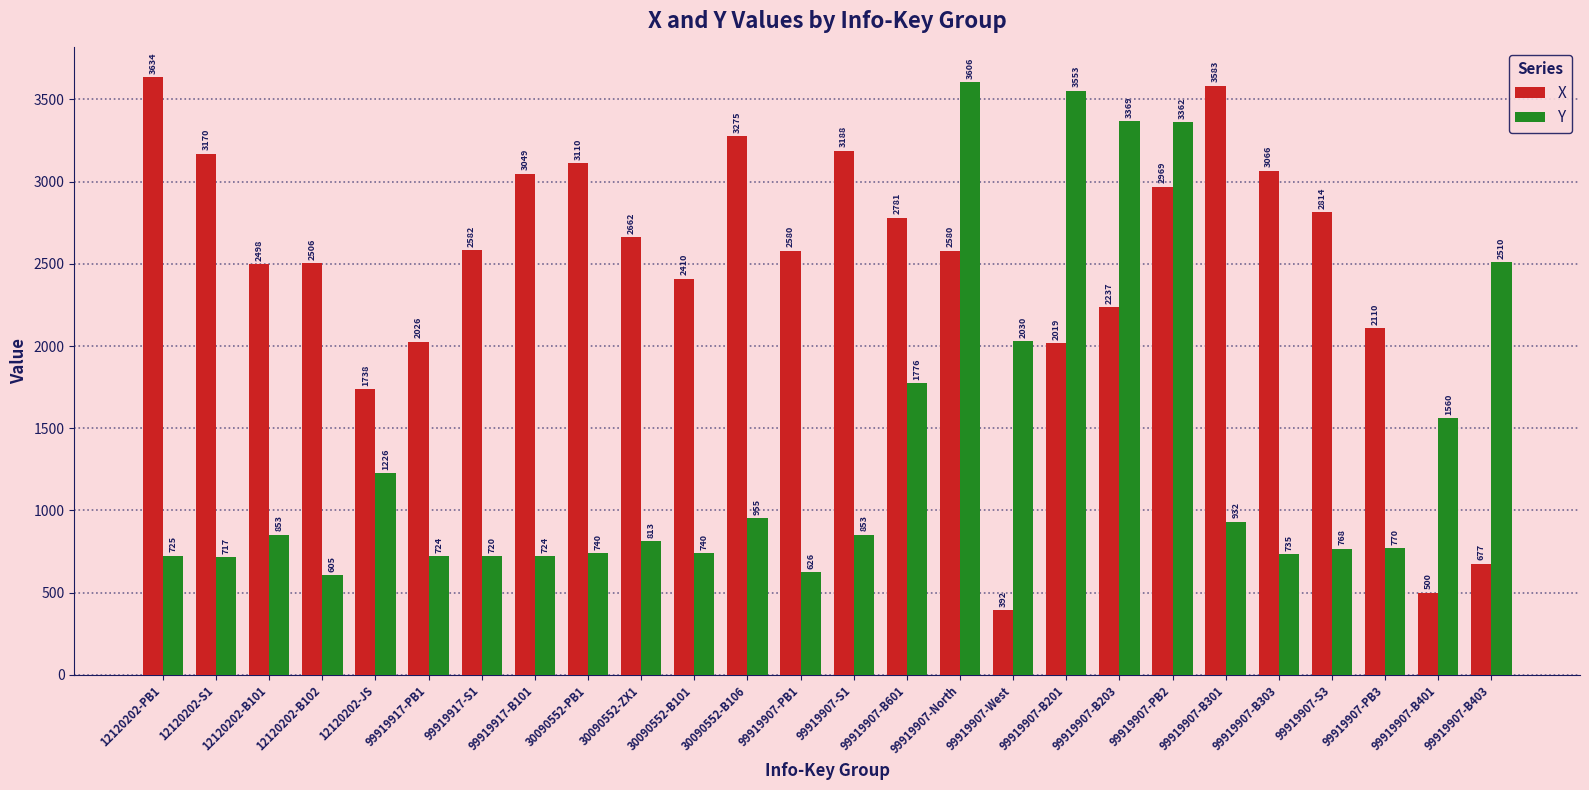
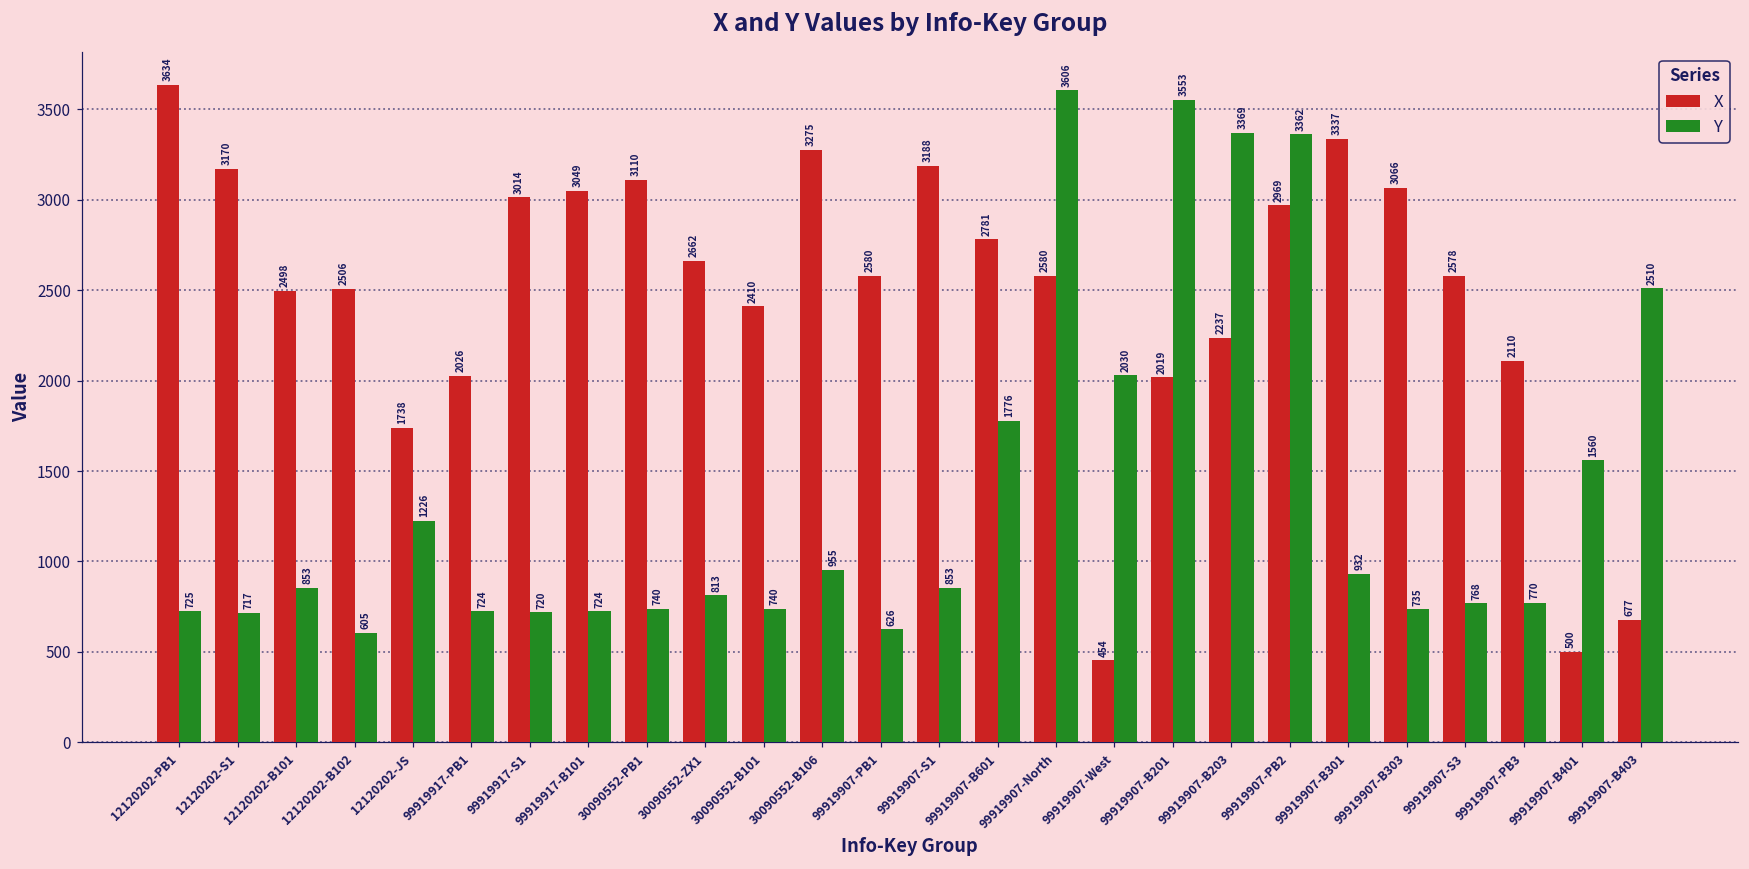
X, 99919917-S1: 2582 -> 3014
X, 99919907-West: 392 -> 454
X, 99919907-B301: 3583 -> 3337
X, 99919907-S3: 2814 -> 2578
